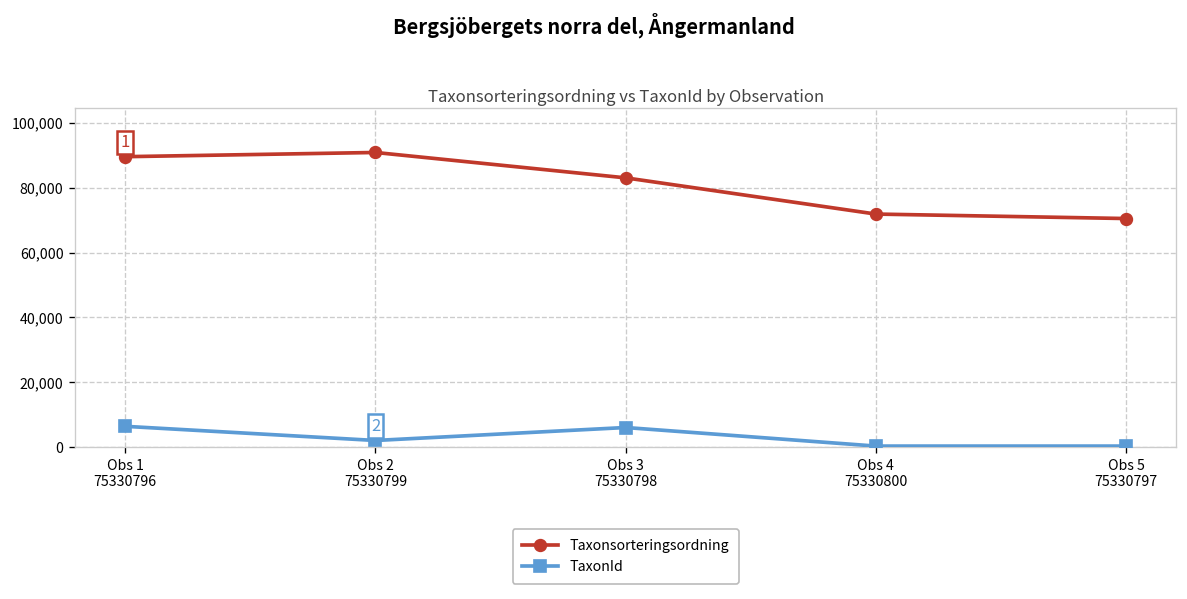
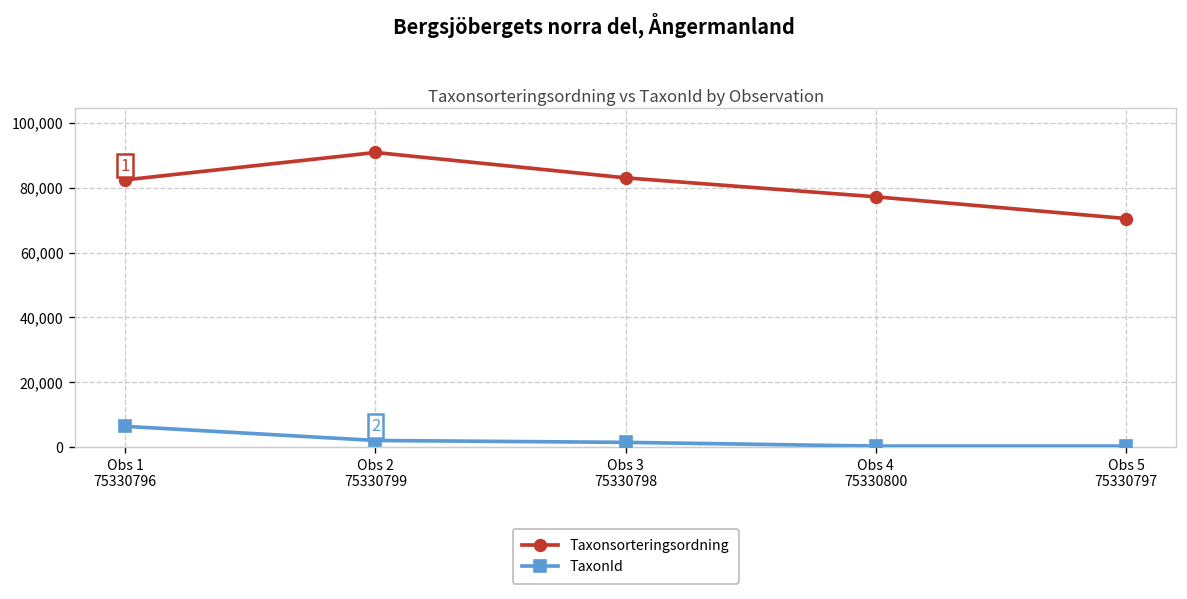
Taxonsorteringsordning, Obs 1 75330796: 90,000 -> 82,000
TaxonId, Obs 3 75330798: 6,000 -> 2,000
Taxonsorteringsordning, Obs 4 75330800: 72,000 -> 77,000
